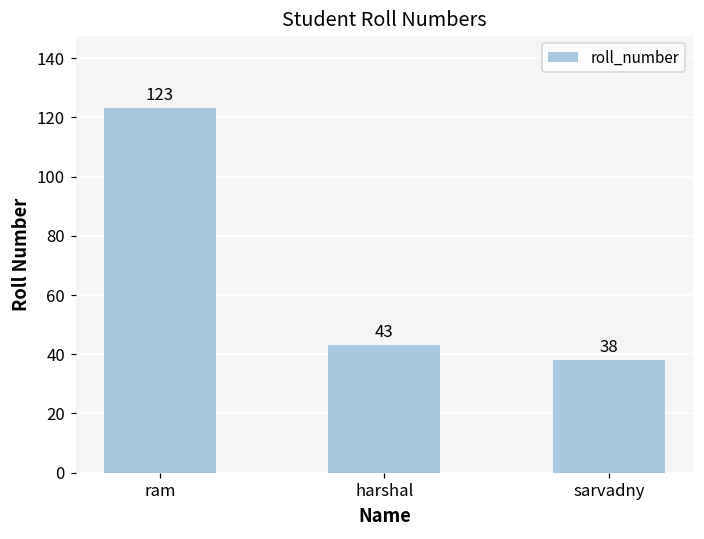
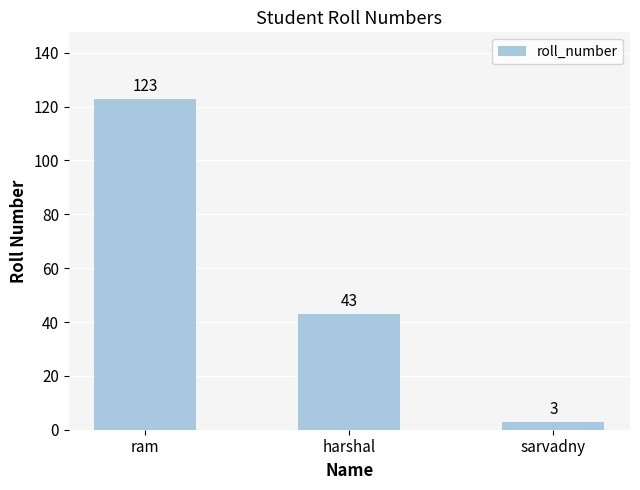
sarvadny: 38 -> 3
